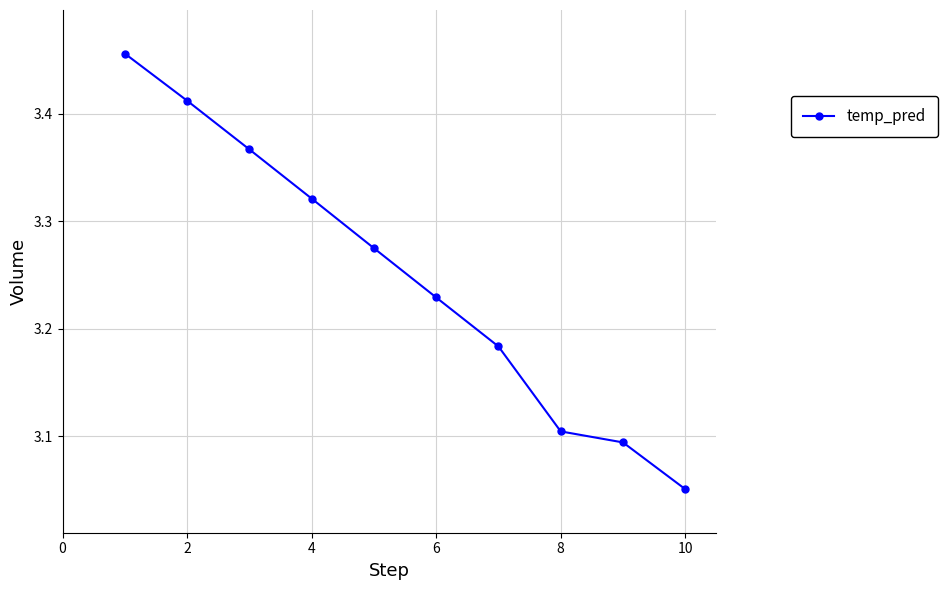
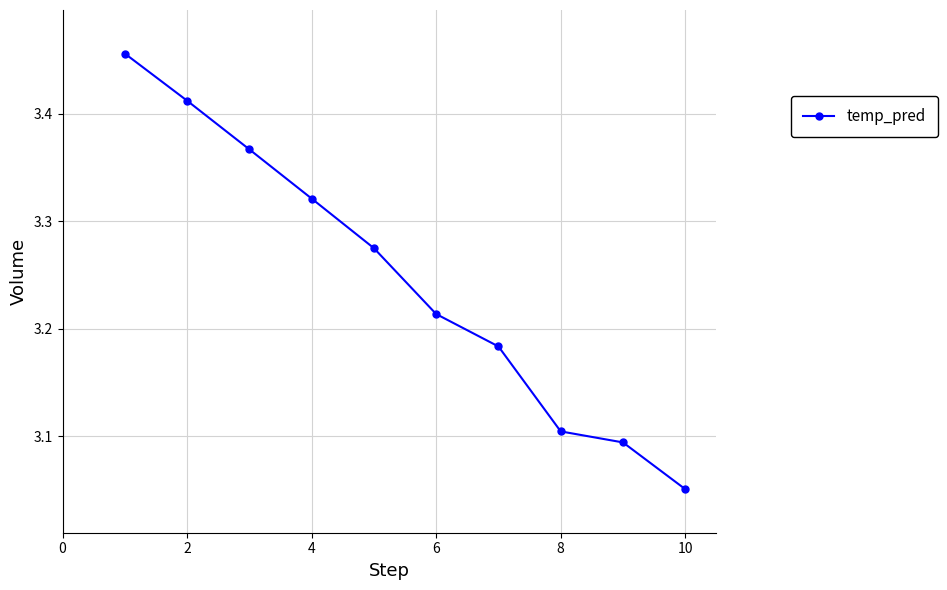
6: 3.229 -> 3.213
